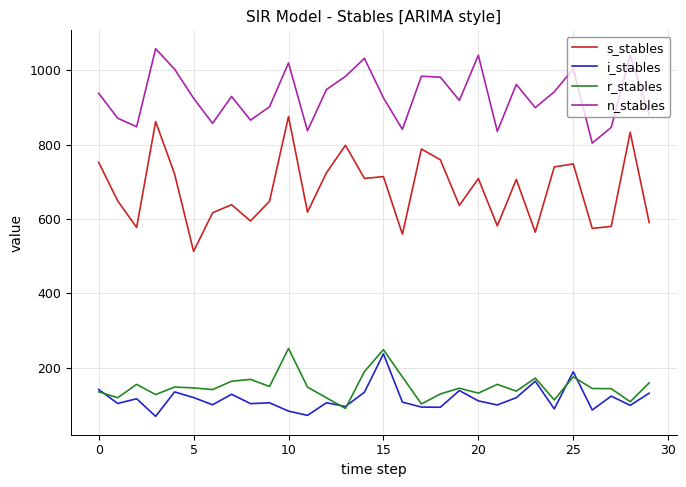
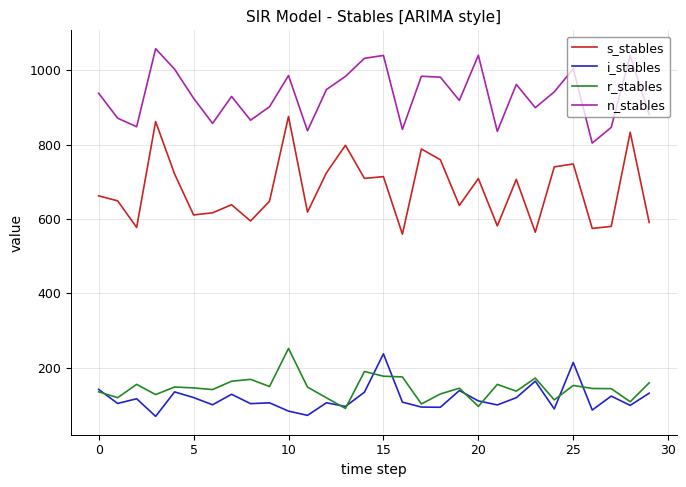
s_stables, 0: 750 -> 660
s_stables, 5: 510 -> 610
n_stables, 10: 1020 -> 990
r_stables, 15: 250 -> 180
n_stables, 15: 930 -> 1040
r_stables, 20: 130 -> 100
i_stables, 25: 190 -> 210
r_stables, 25: 180 -> 150
